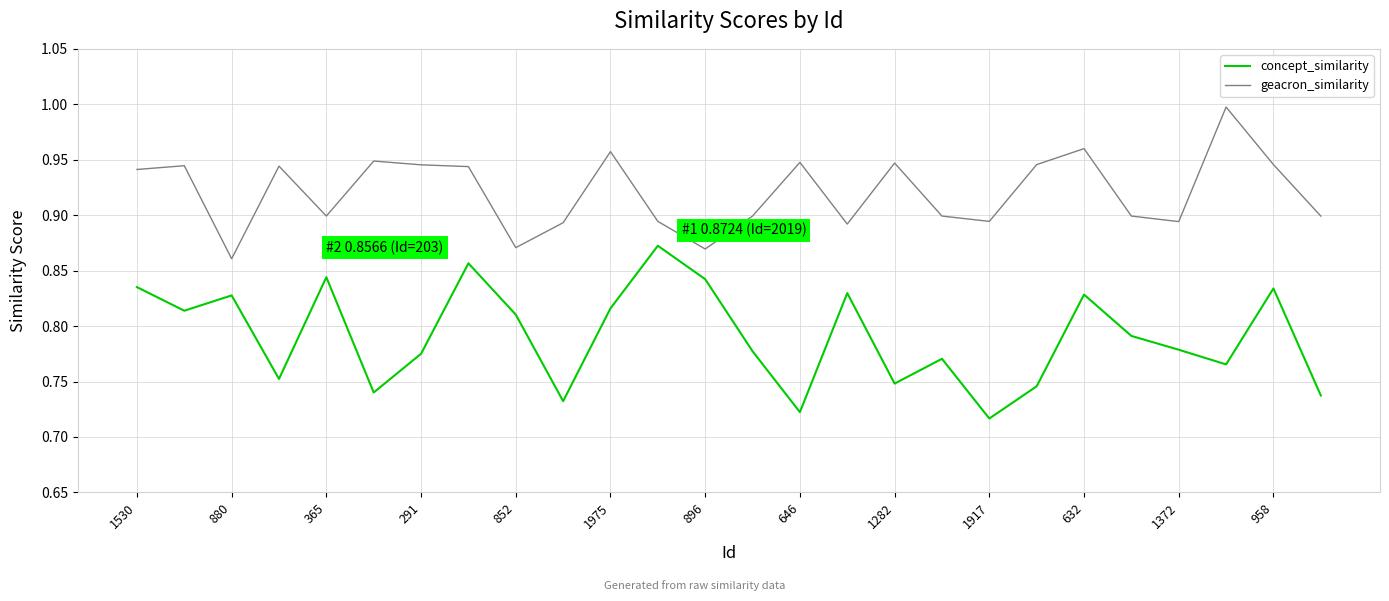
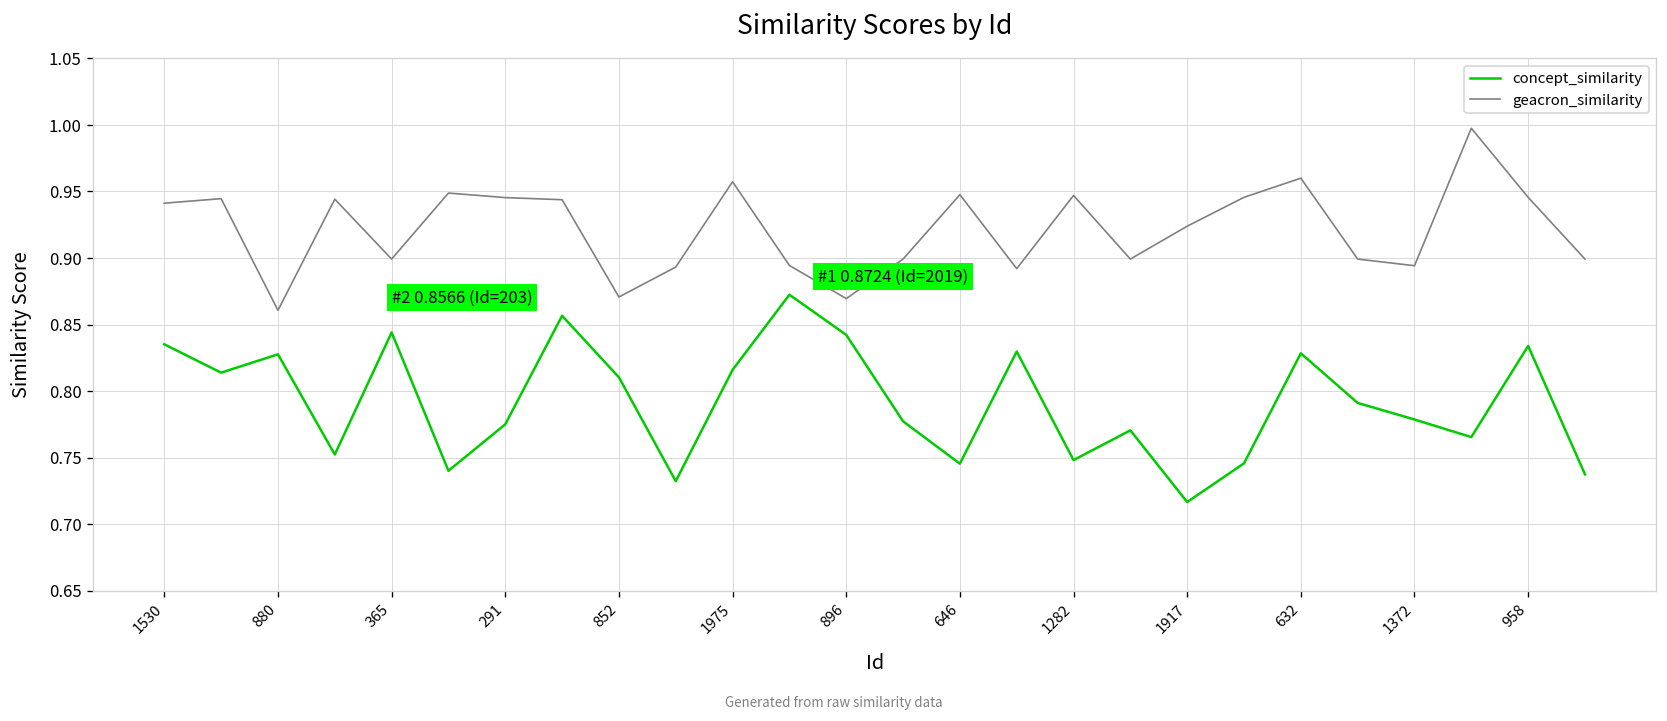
concept_similarity, 646: 0.722 -> 0.745
geacron_similarity, 1917: 0.894 -> 0.924
